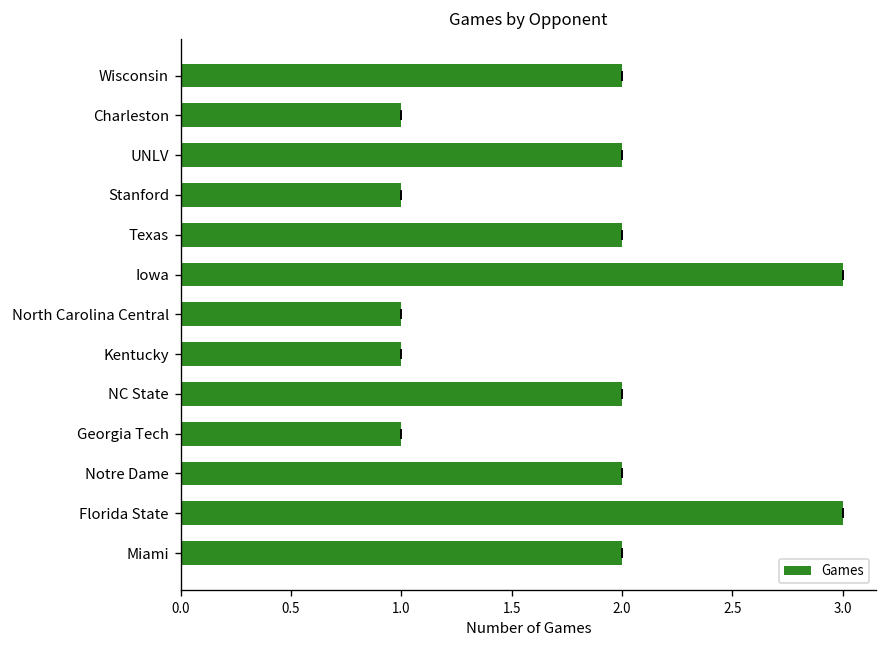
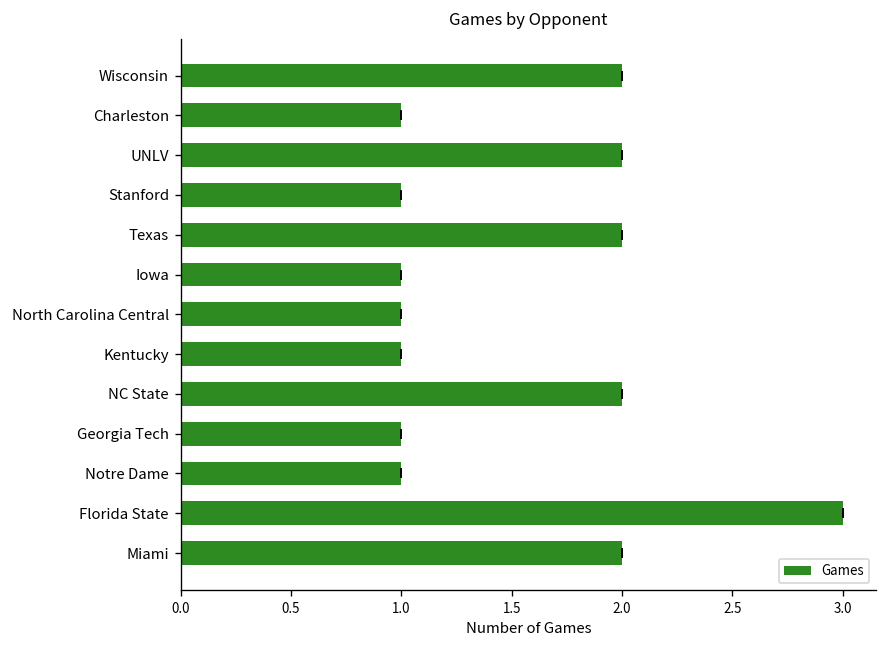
Iowa: 3 -> 1
Notre Dame: 2 -> 1
